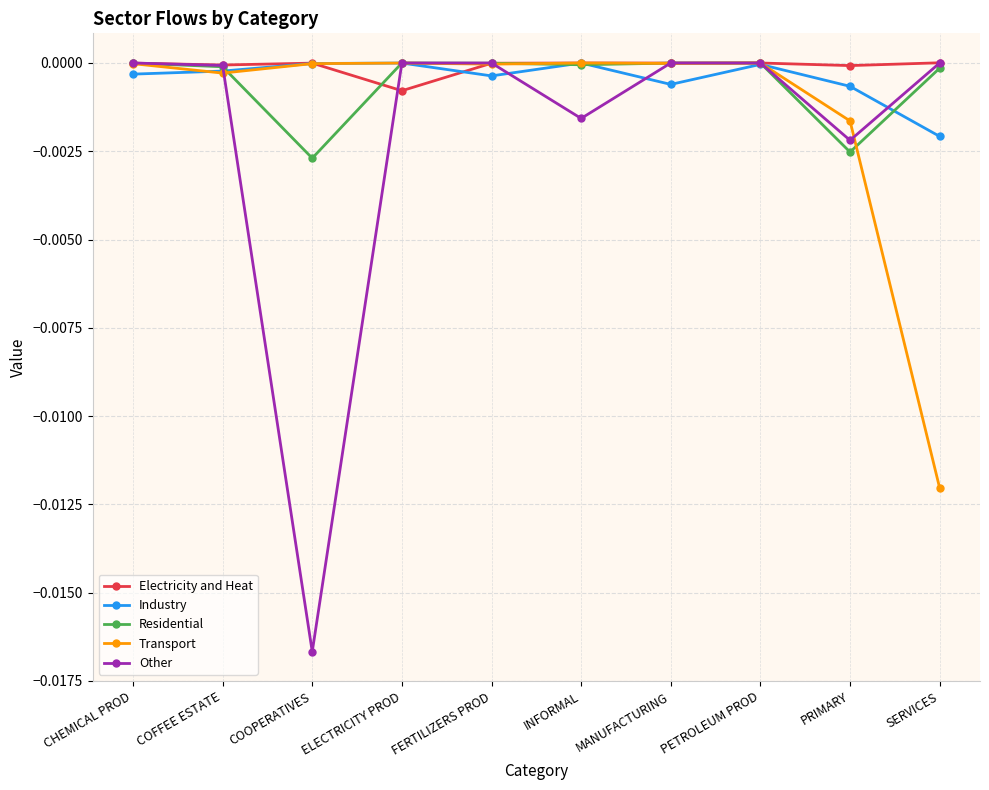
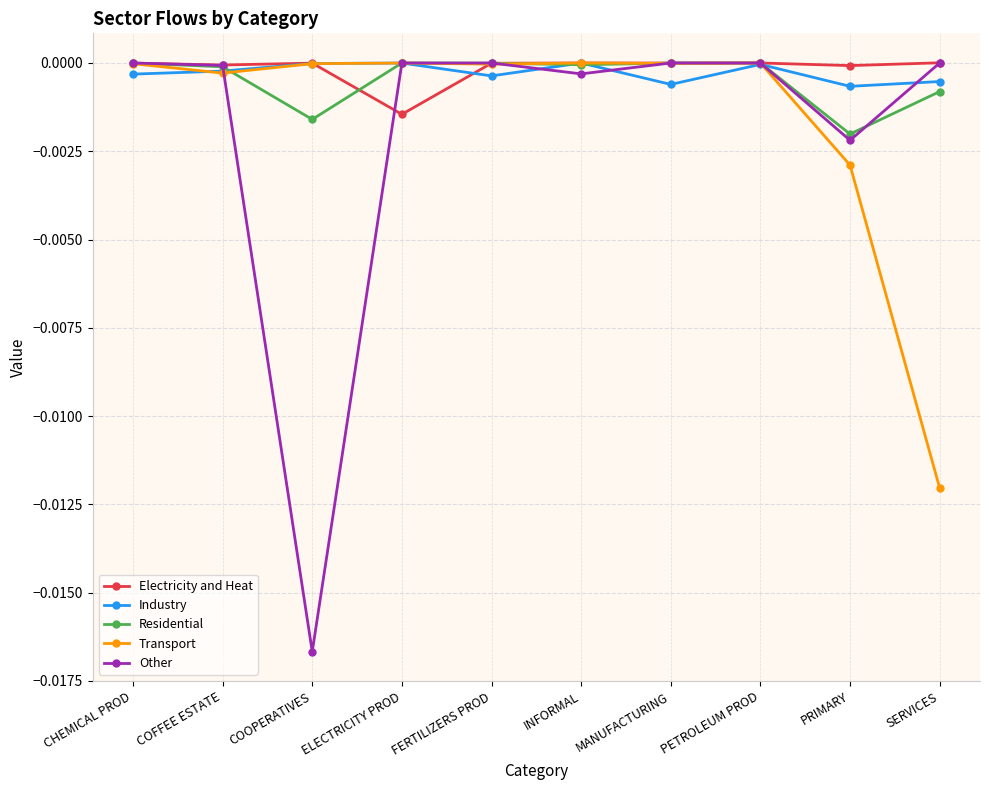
Residential, COOPERATIVES: -0.0027 -> -0.0016
Electricity and Heat, ELECTRICITY PROD: -0.0008 -> -0.0015
Other, INFORMAL: -0.0016 -> -0.0003
Residential, PRIMARY: -0.0025 -> -0.0020
Transport, PRIMARY: -0.0016 -> -0.0029
Industry, SERVICES: -0.0021 -> -0.0005
Residential, SERVICES: -0.0001 -> -0.0008
